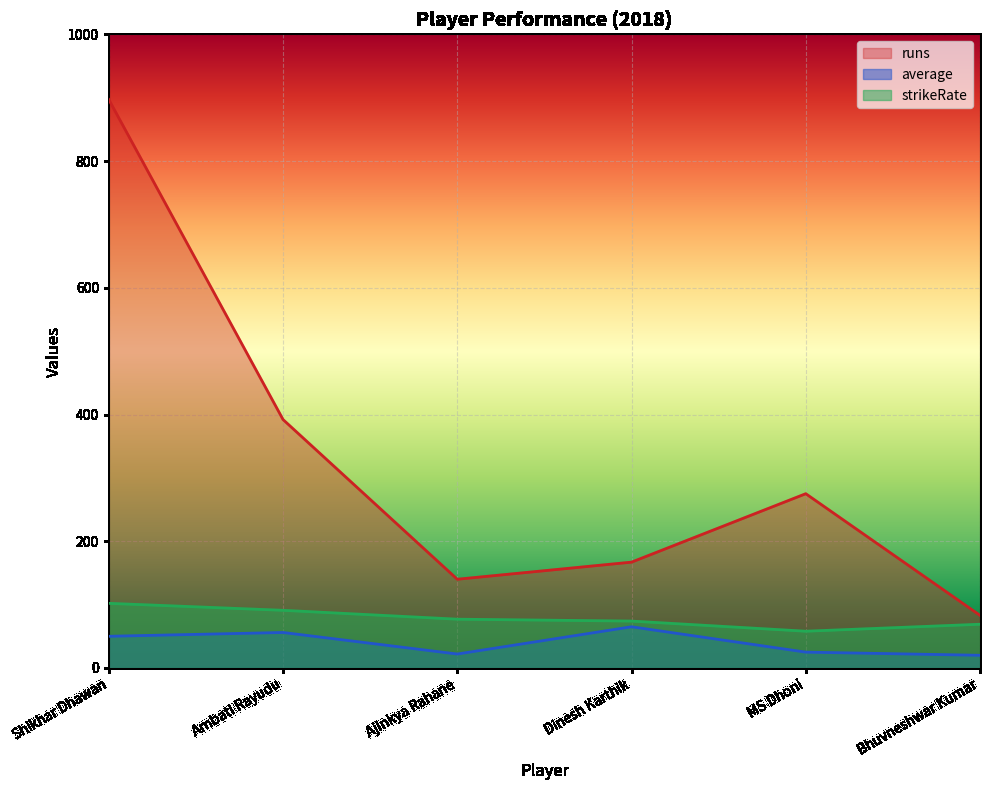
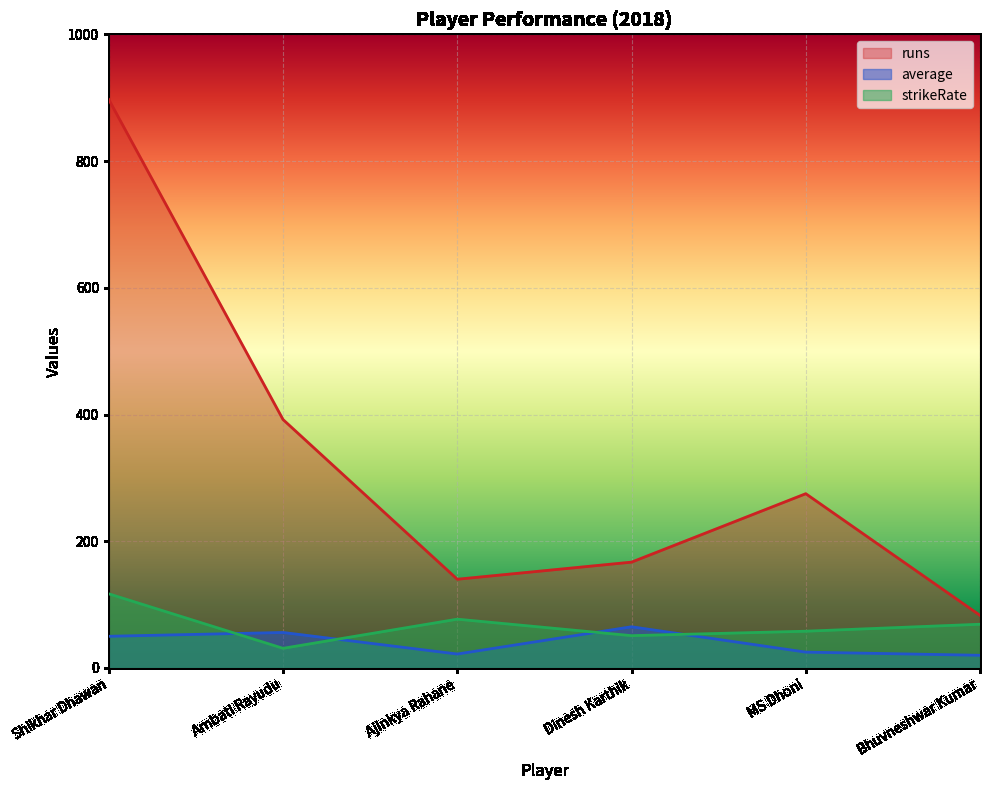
strikeRate, Shikhar Dhawan: 100 -> 120
strikeRate, Ambati Rayudu: 90 -> 30
strikeRate, Dinesh Karthik: 70 -> 50
